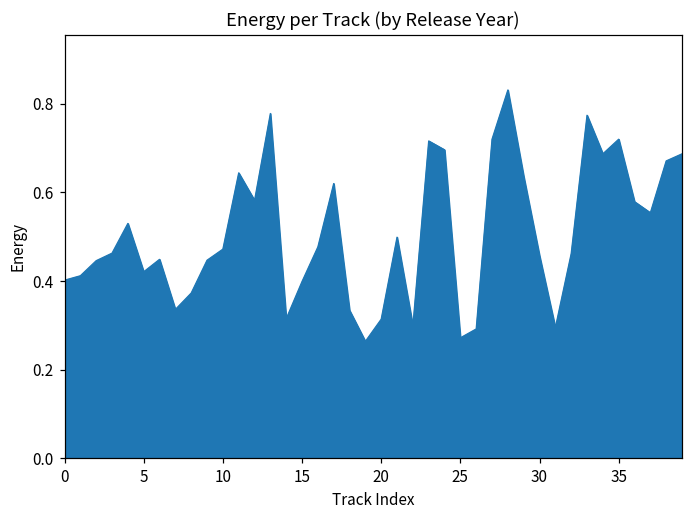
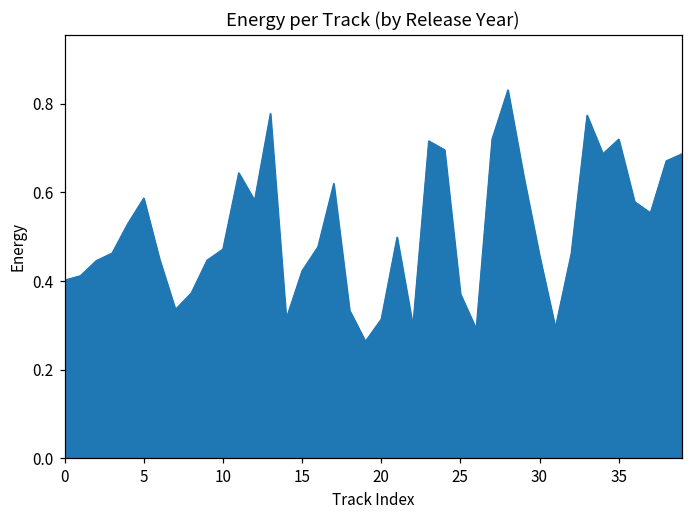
5: 0.42 -> 0.59
15: 0.40 -> 0.42
25: 0.27 -> 0.37
